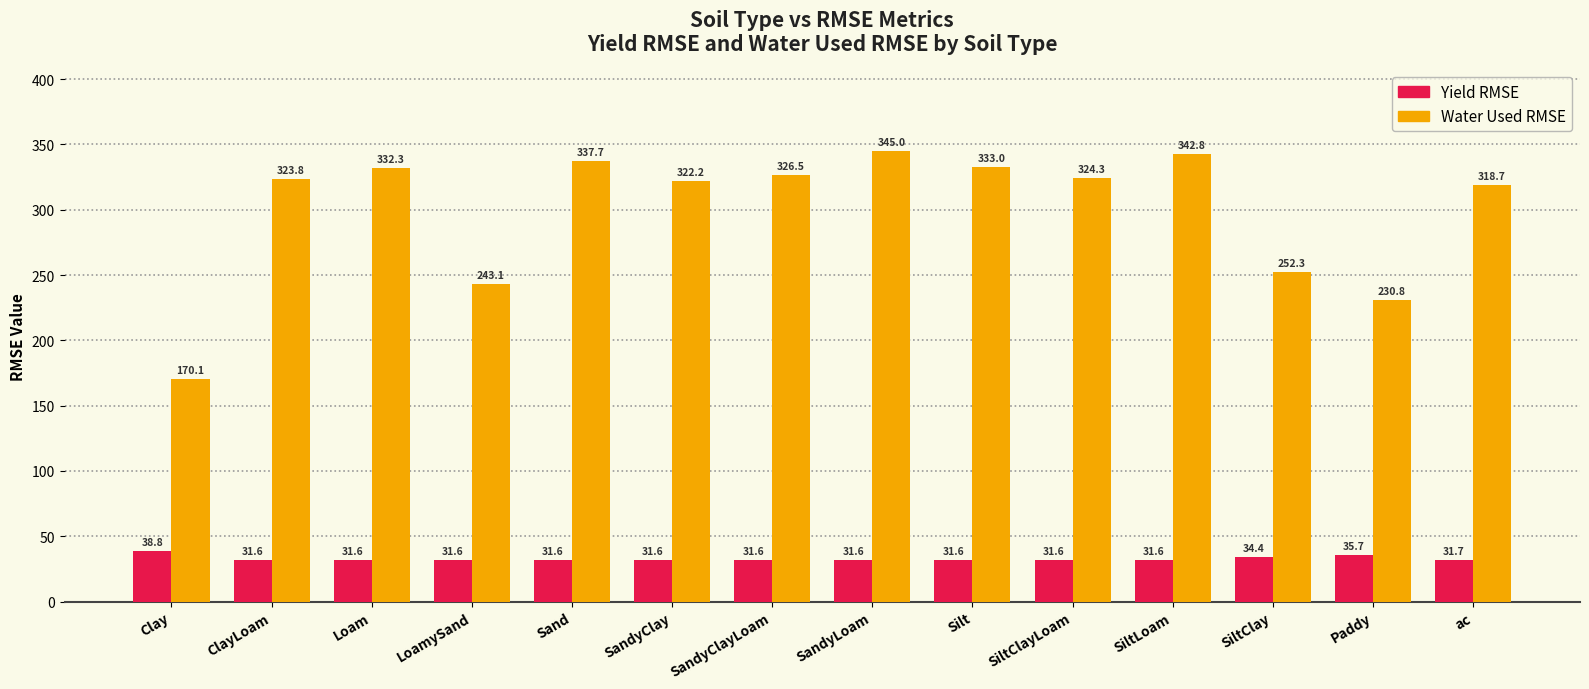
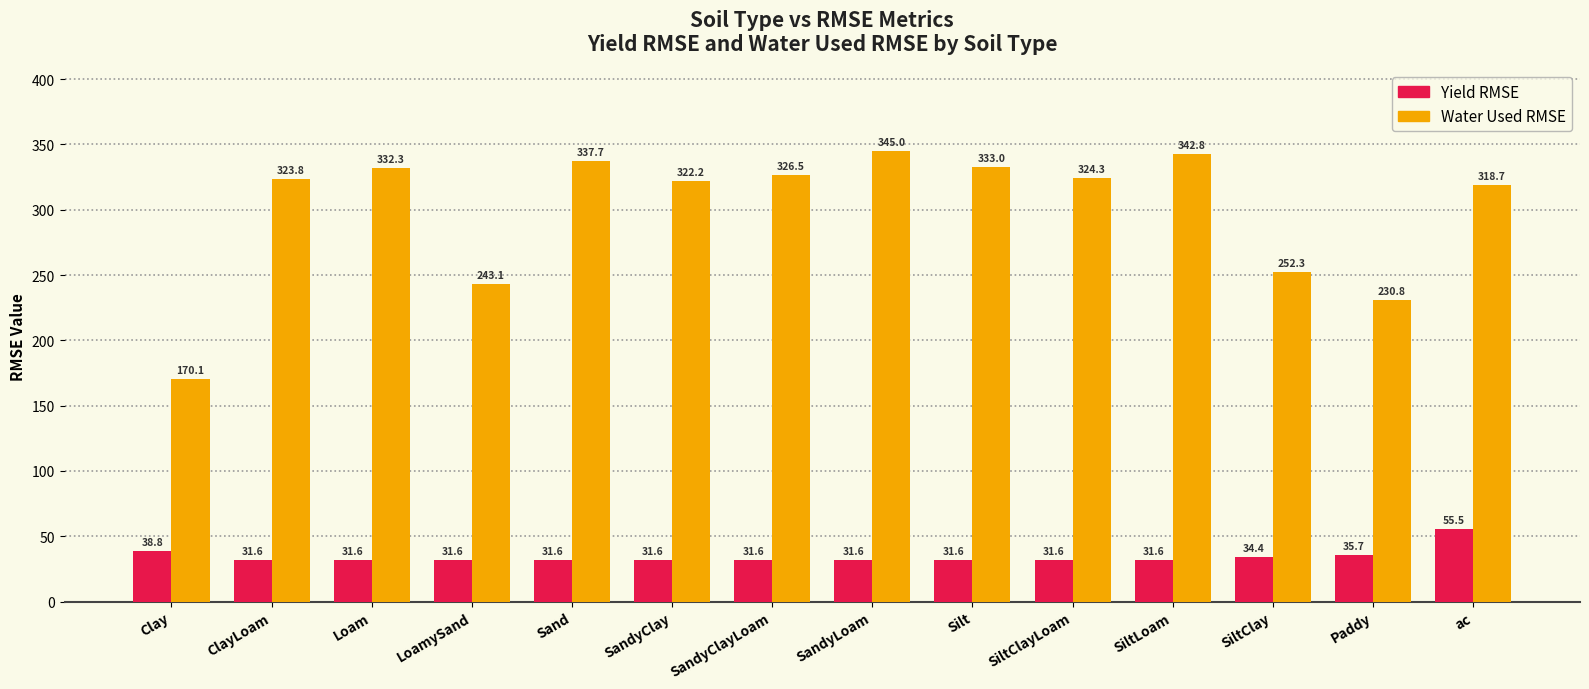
Yield RMSE, ac: 31.7 -> 55.5
